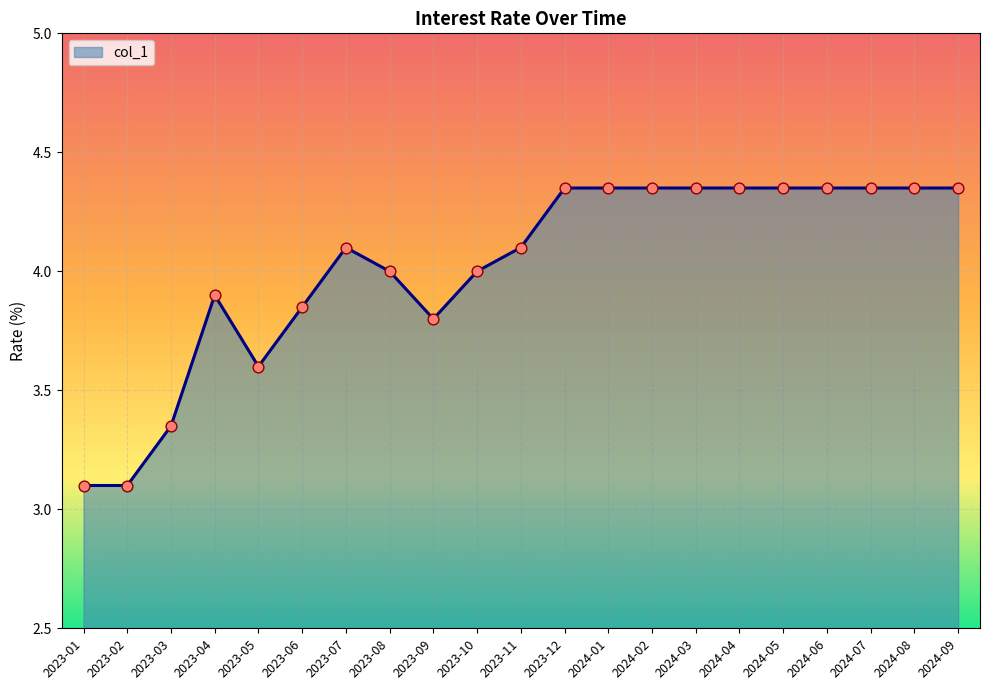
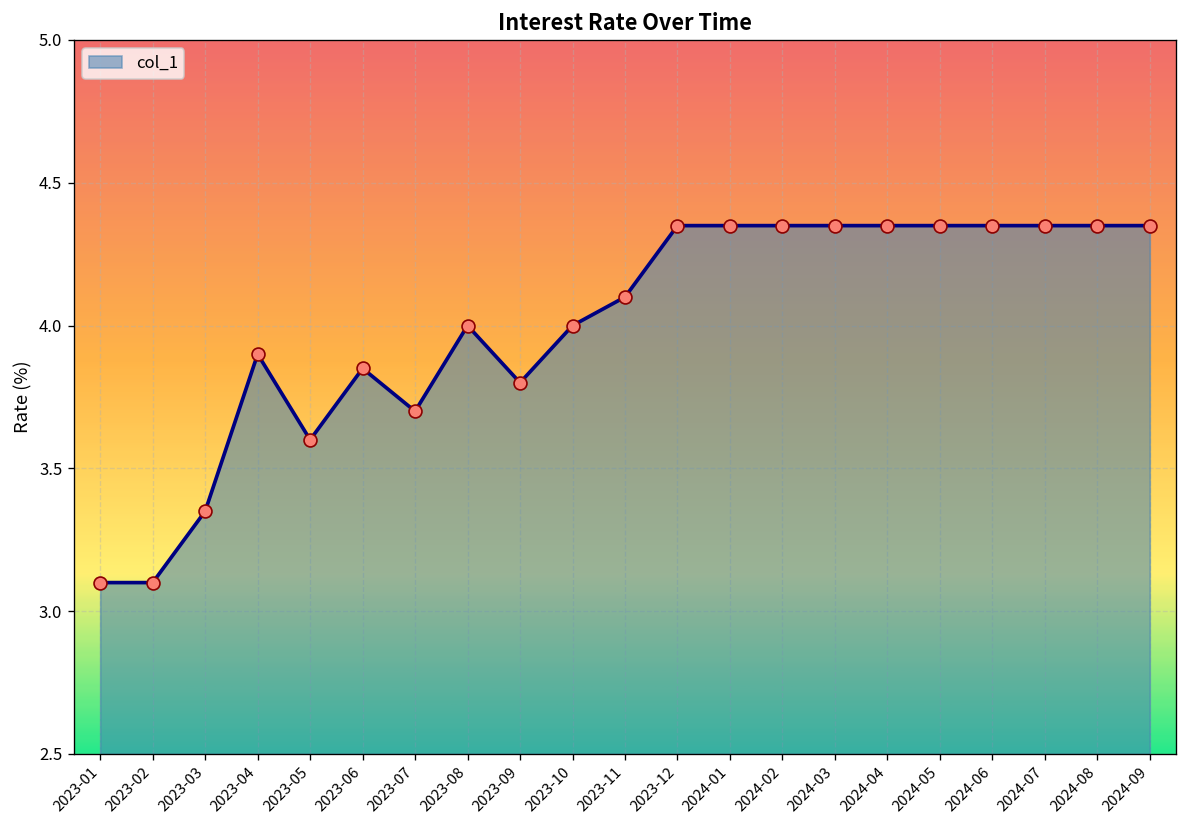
2023-07: 4.1 -> 3.7
